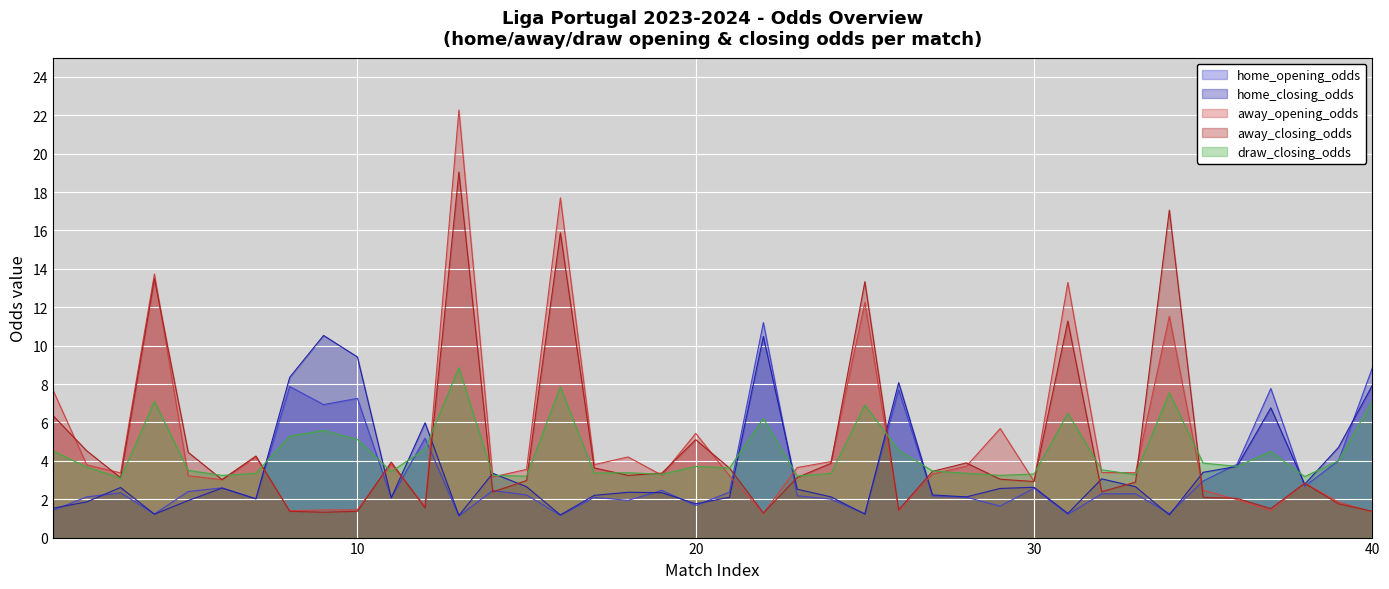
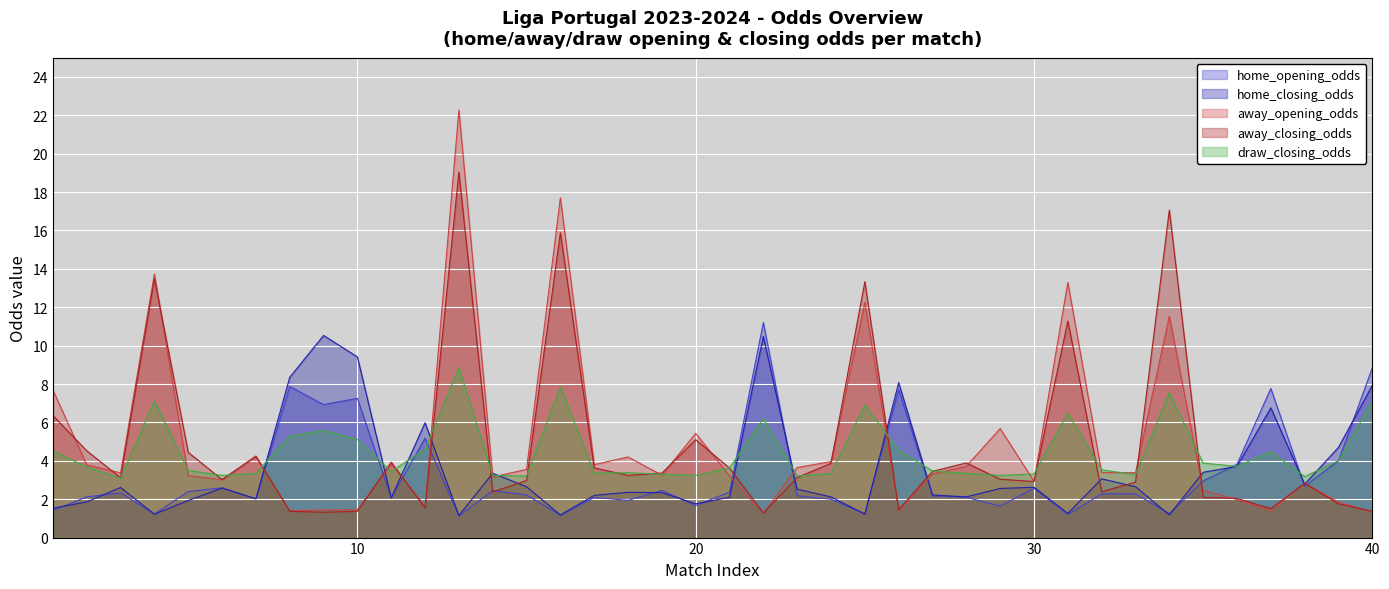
draw_closing_odds, 20: 3.7 -> 3.2
